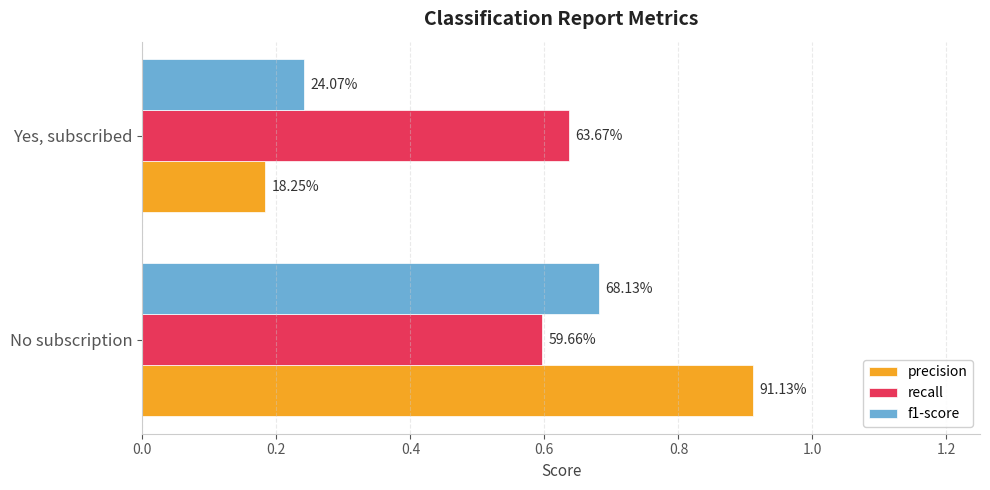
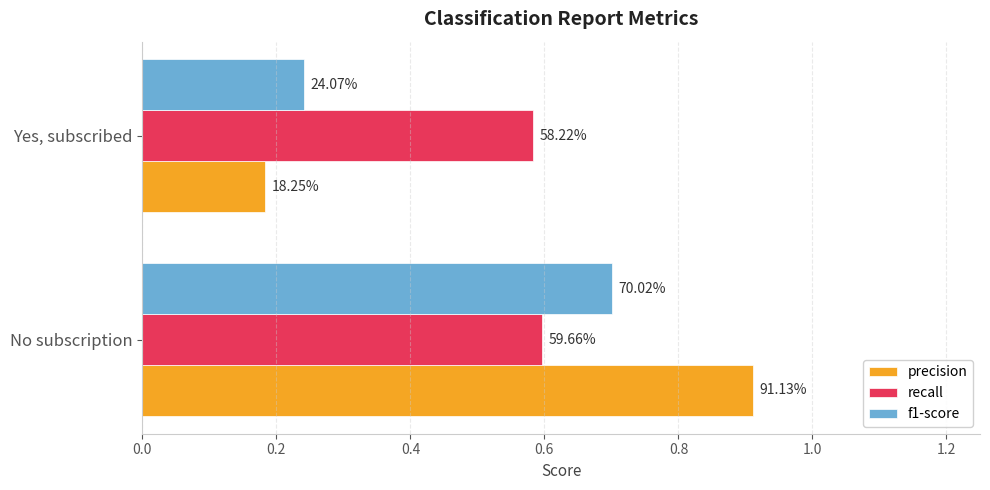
recall, Yes, subscribed: 63.67% -> 58.22%
f1-score, No subscription: 68.13% -> 70.02%
